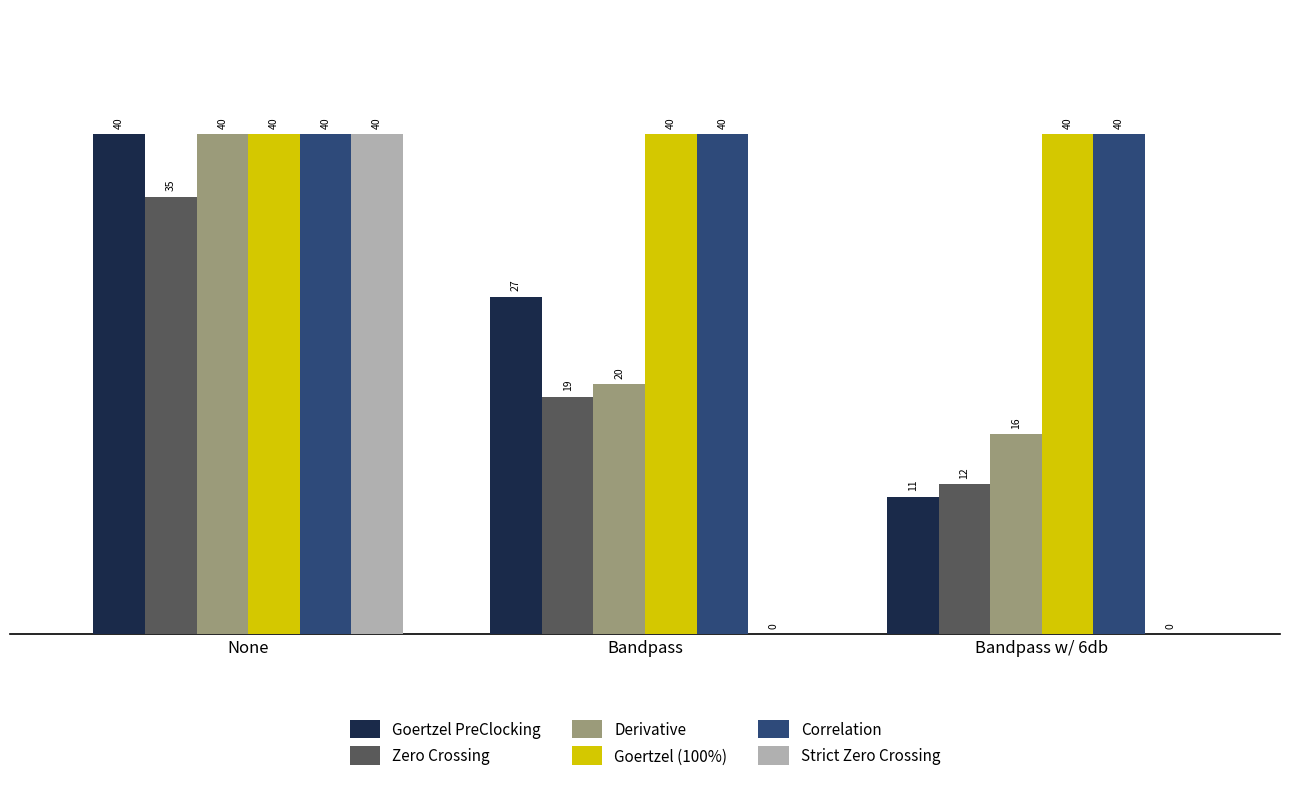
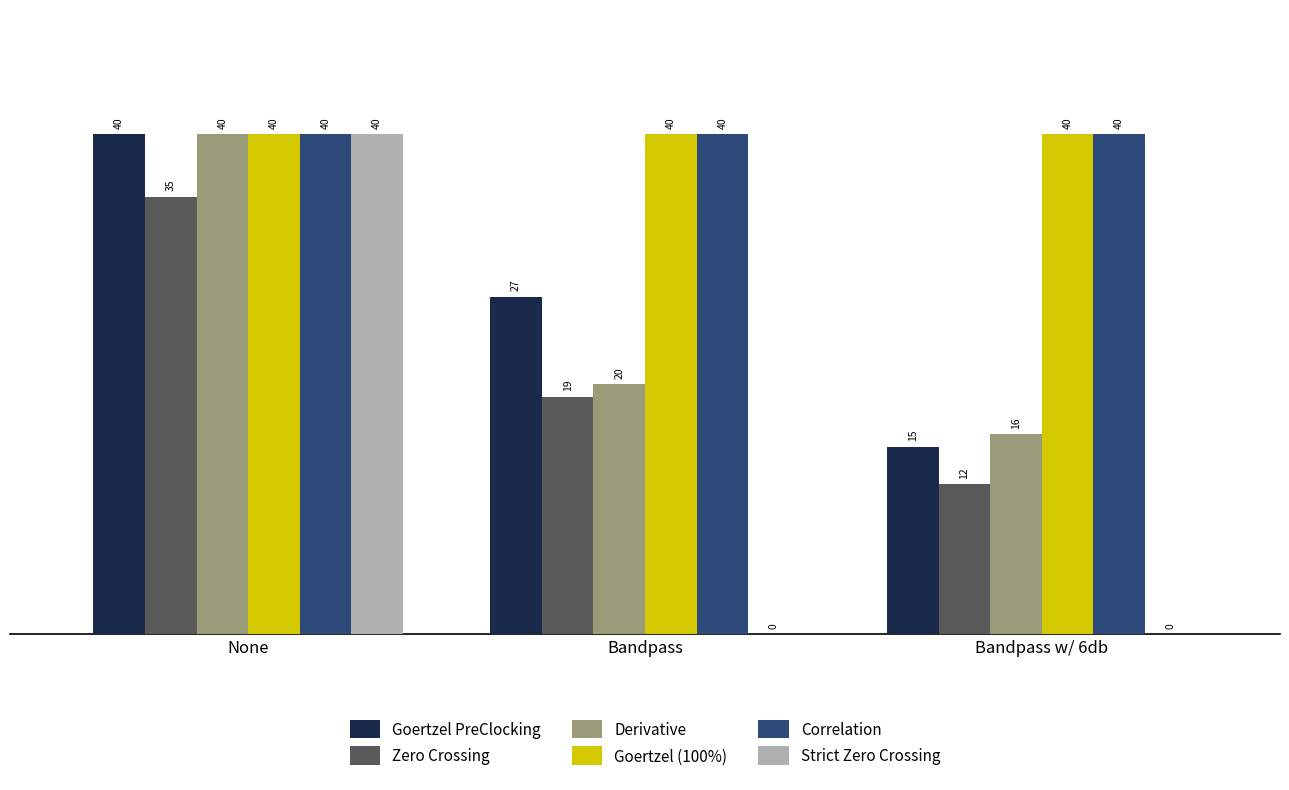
Goertzel PreClocking, Bandpass w/ 6db: 11 -> 15
